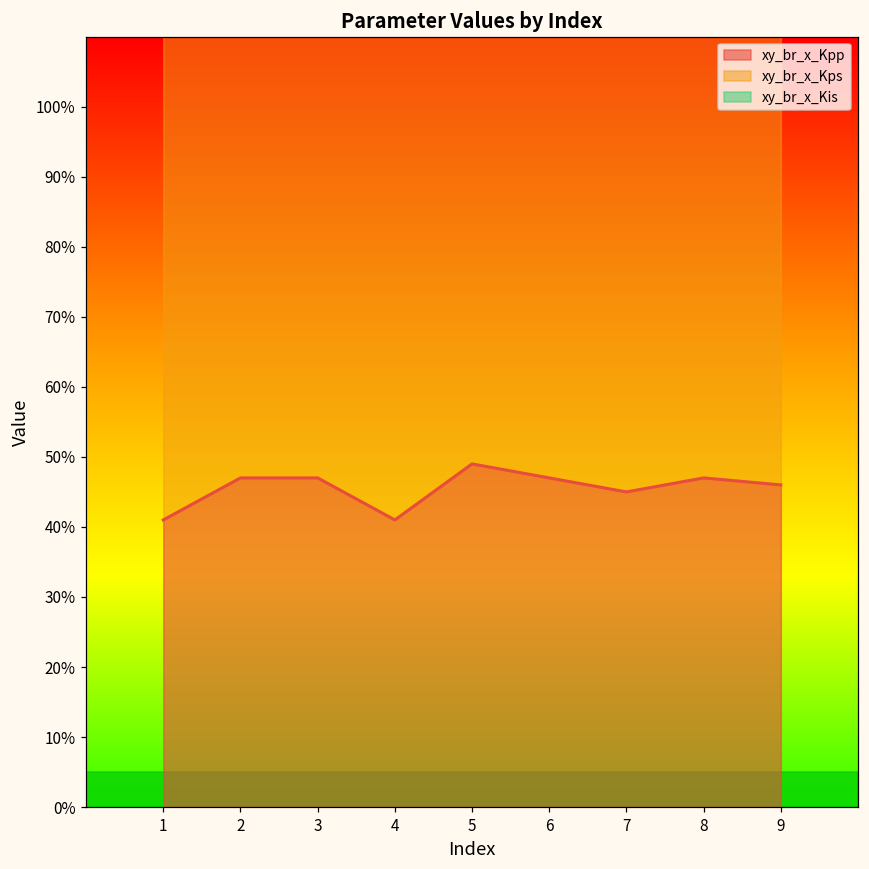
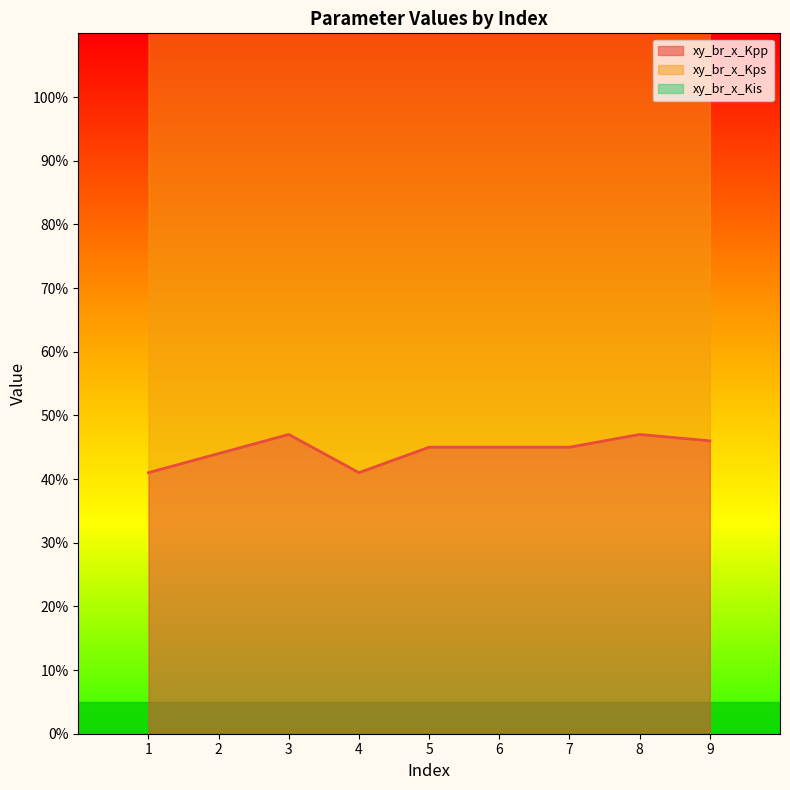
xy_br_x_Kpp, 2: 47% -> 44%
xy_br_x_Kpp, 5: 49% -> 45%
xy_br_x_Kpp, 6: 47% -> 45%
